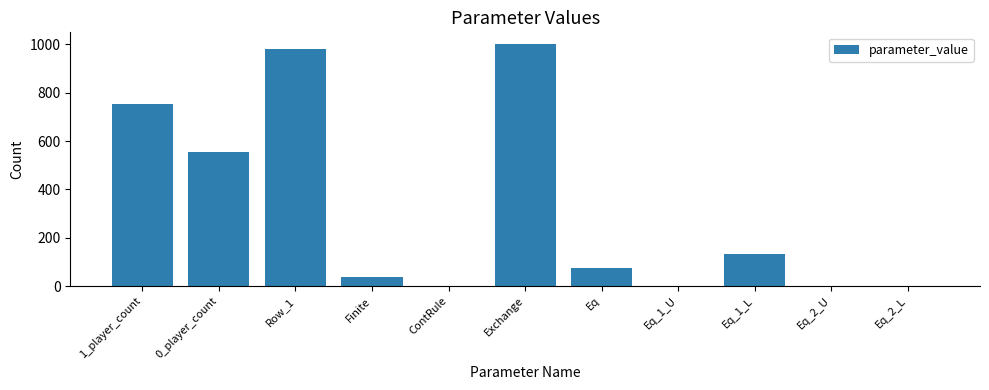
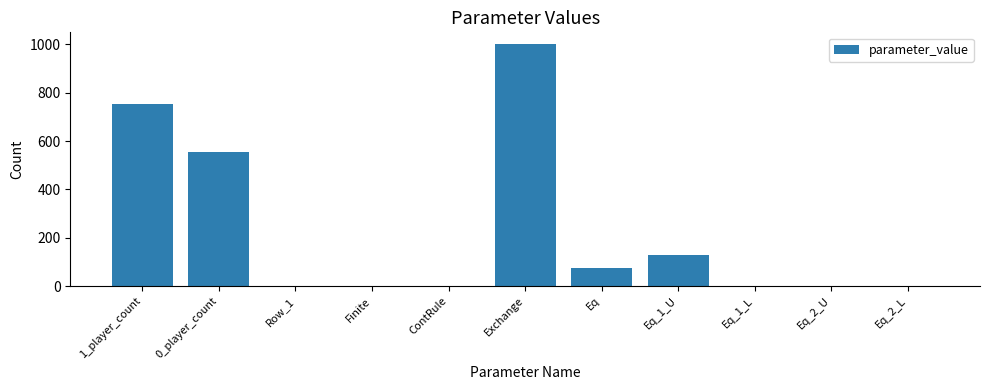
Row_1: 980 -> 0
Finite: 40 -> 0
Eq_1_U: 0 -> 130
Eq_1_L: 130 -> 0
